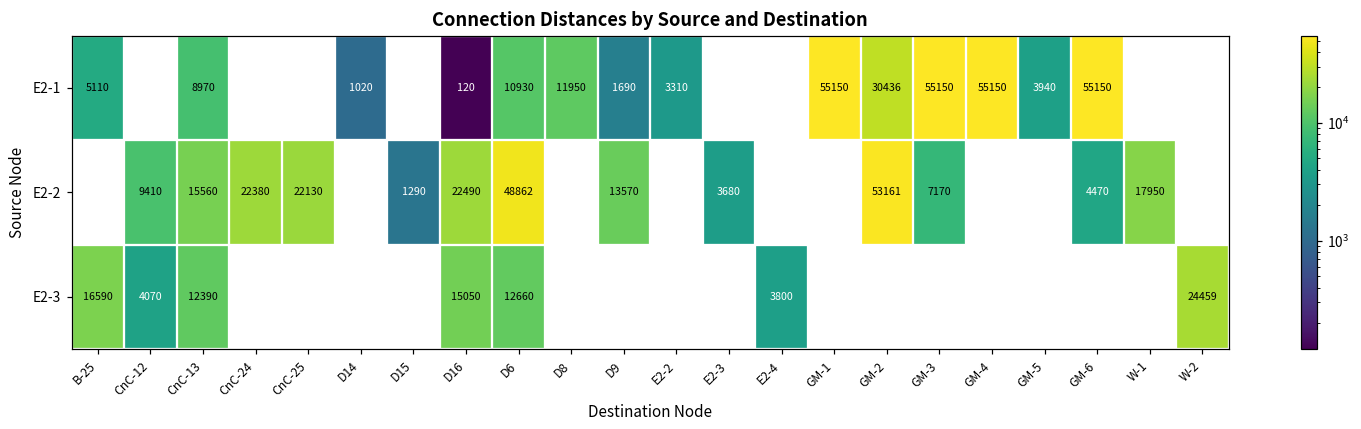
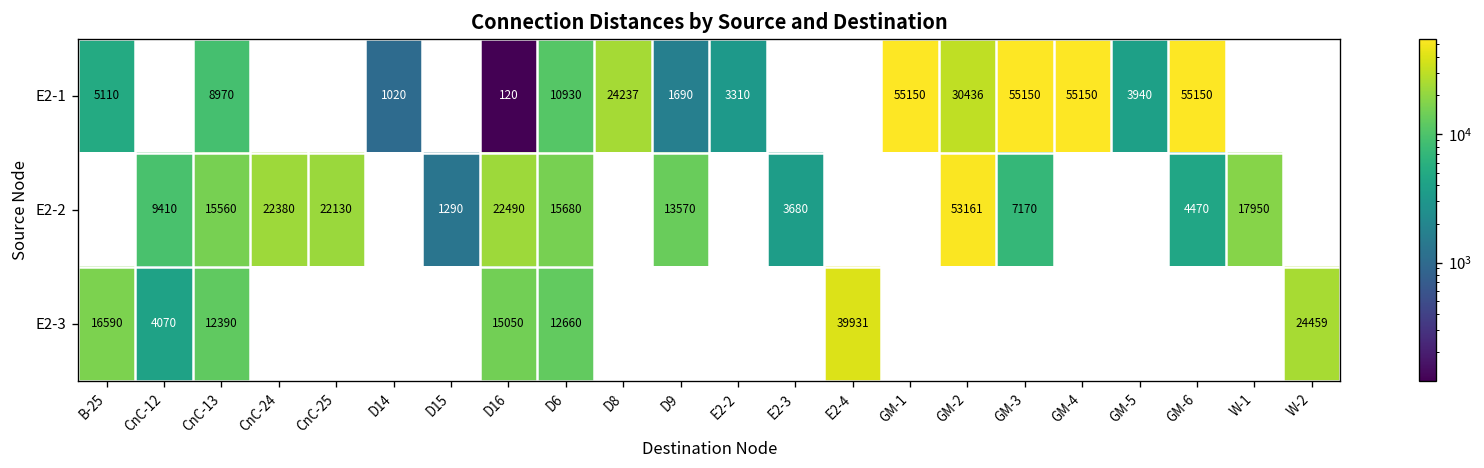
E2-1, D8: 11950 -> 24237
E2-2, D6: 48862 -> 15680
E2-3, E2-4: 3800 -> 39931
